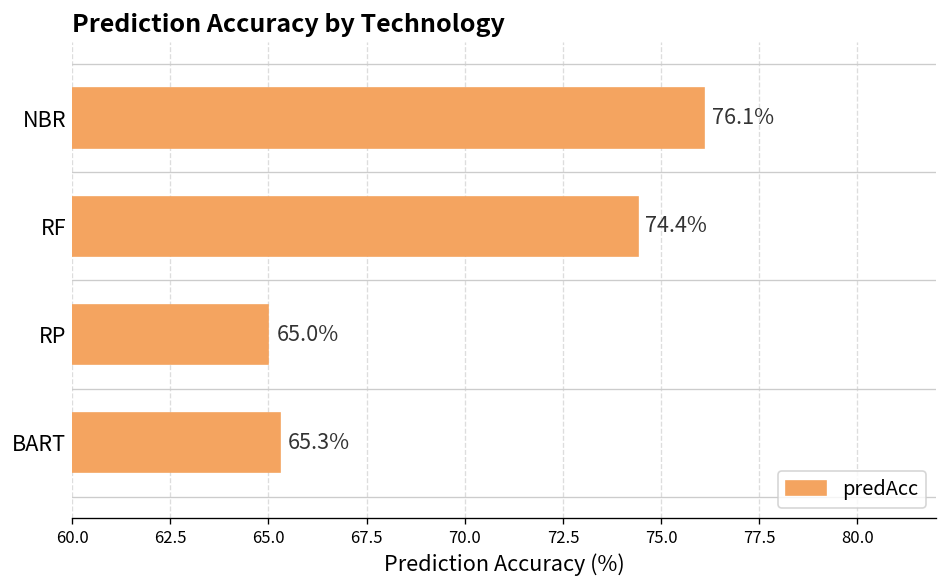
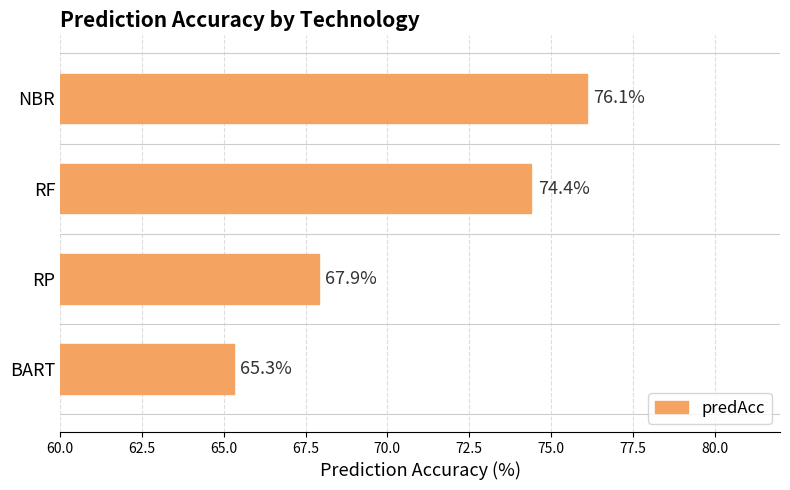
RP: 65.0% -> 67.9%
